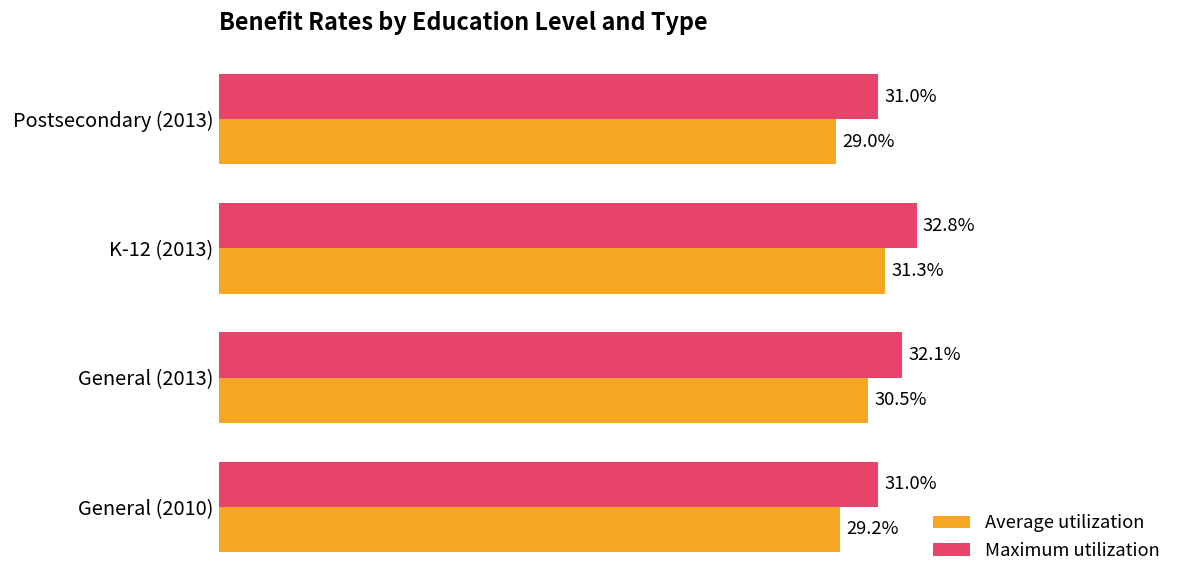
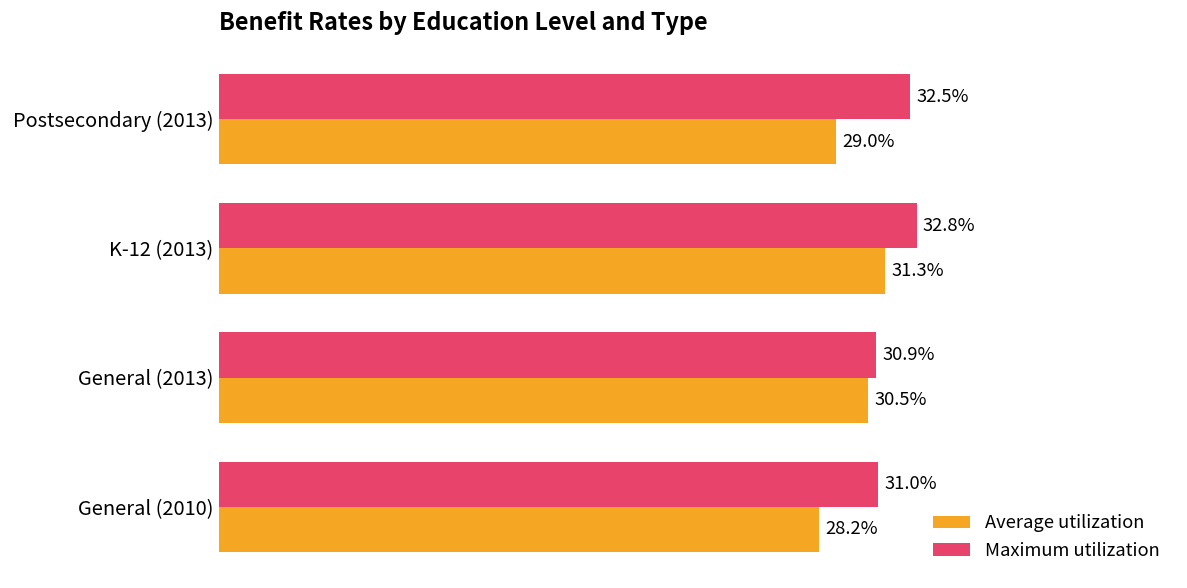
Maximum utilization, Postsecondary (2013): 31.0% -> 32.5%
Maximum utilization, General (2013): 32.1% -> 30.9%
Average utilization, General (2010): 29.2% -> 28.2%
